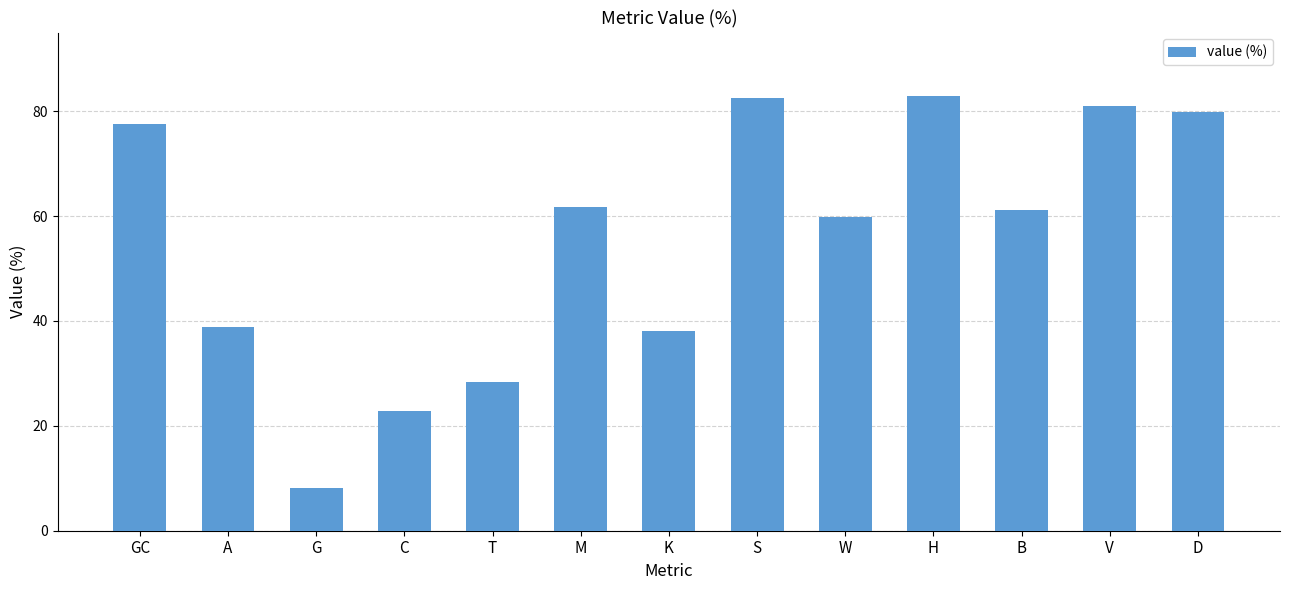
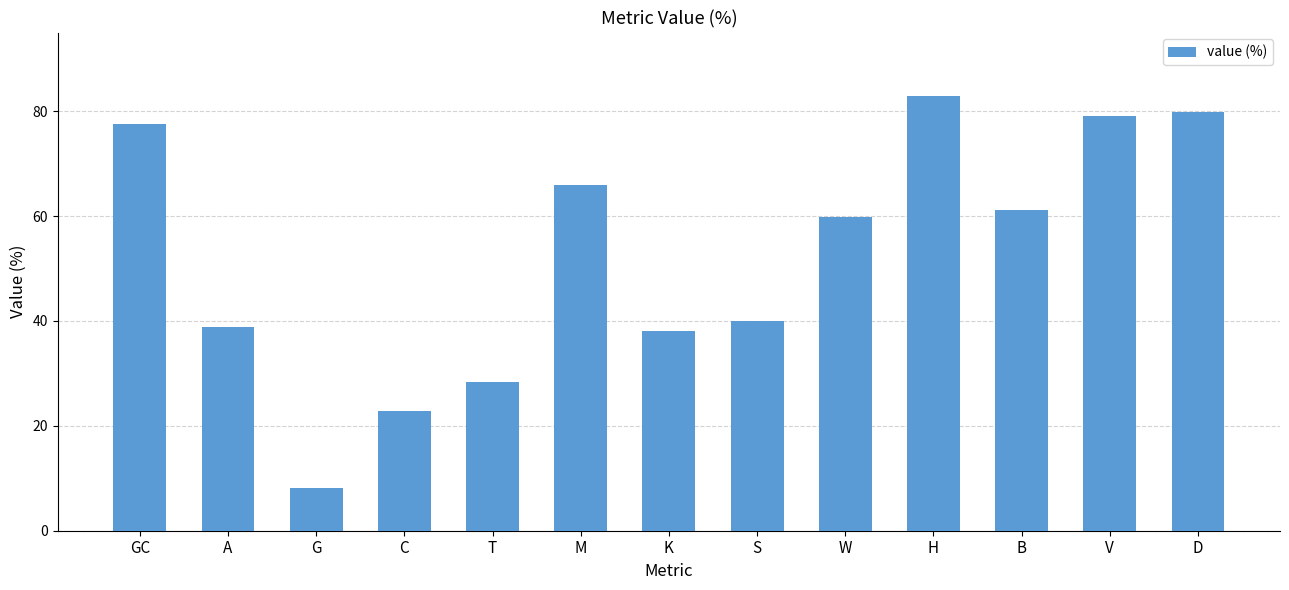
M: 62 -> 66
S: 83 -> 40
V: 81 -> 79
